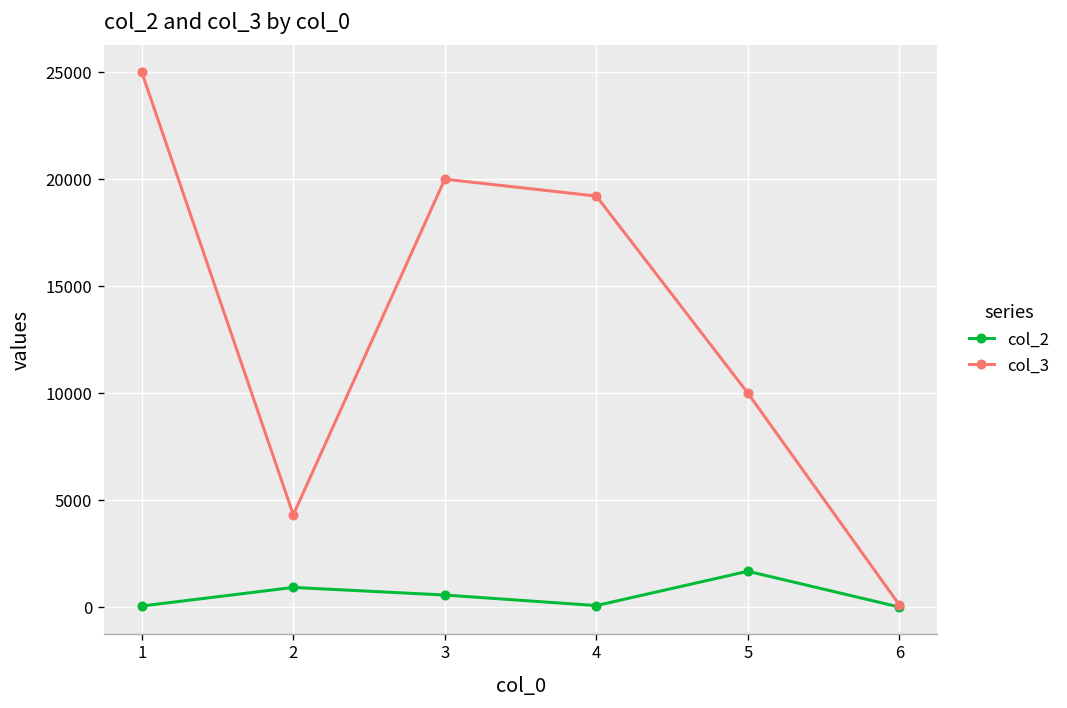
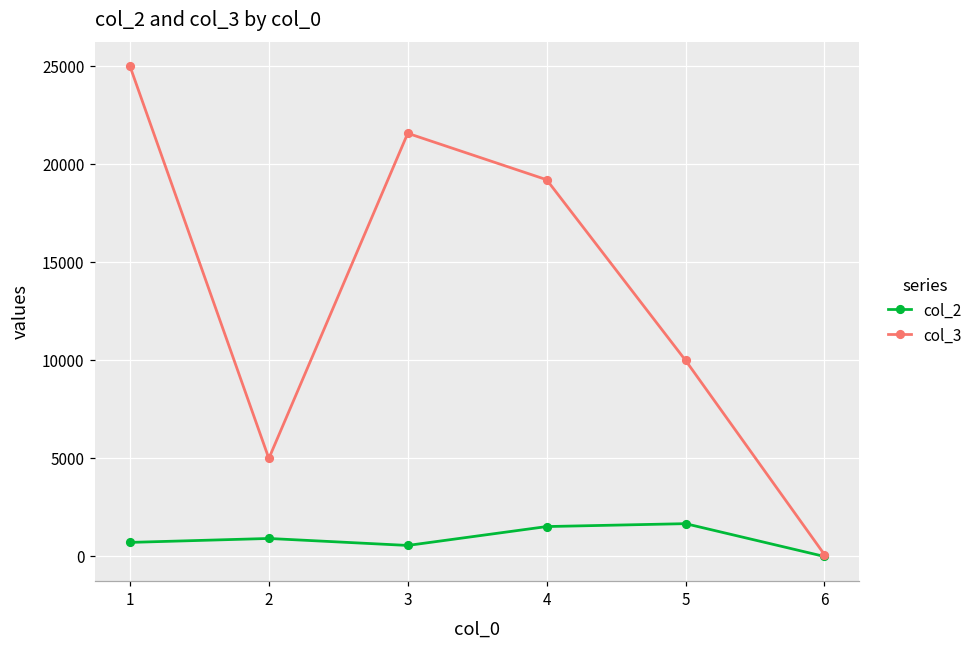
col_2, 1: 100 -> 700
col_3, 2: 4300 -> 5000
col_3, 3: 20000 -> 21600
col_2, 4: 100 -> 1500
